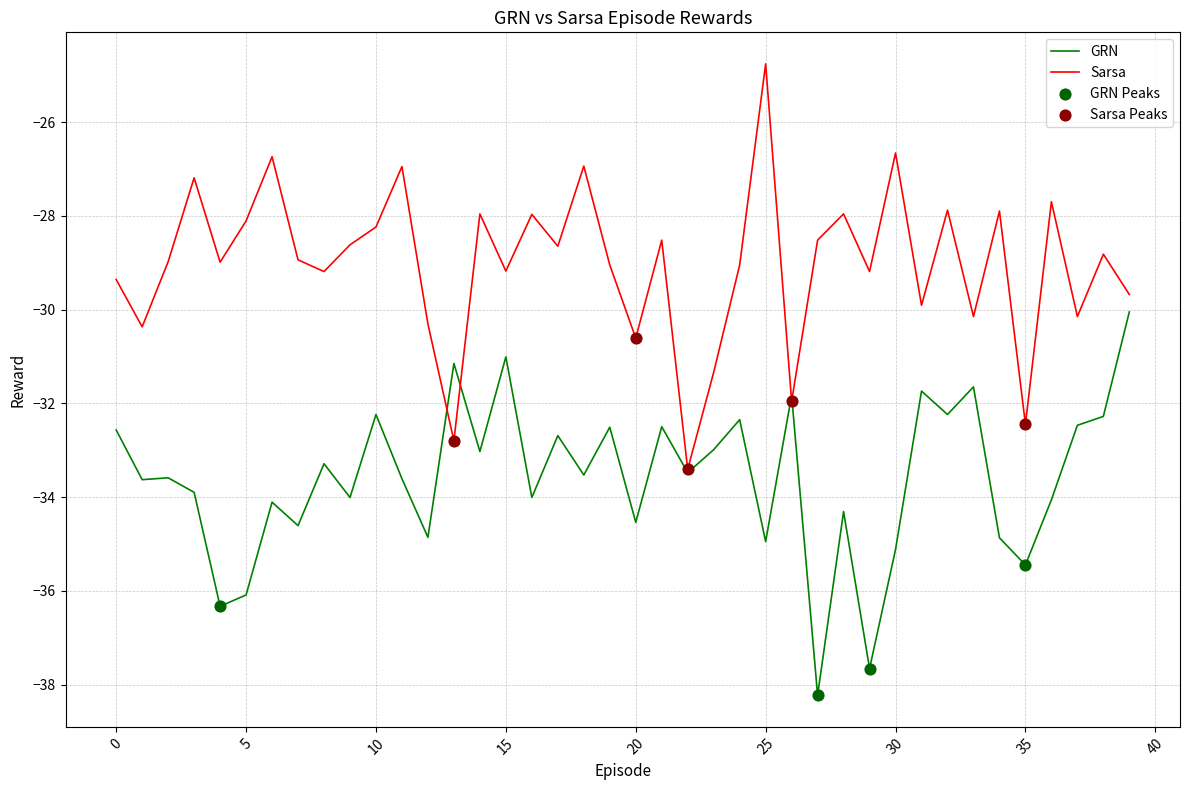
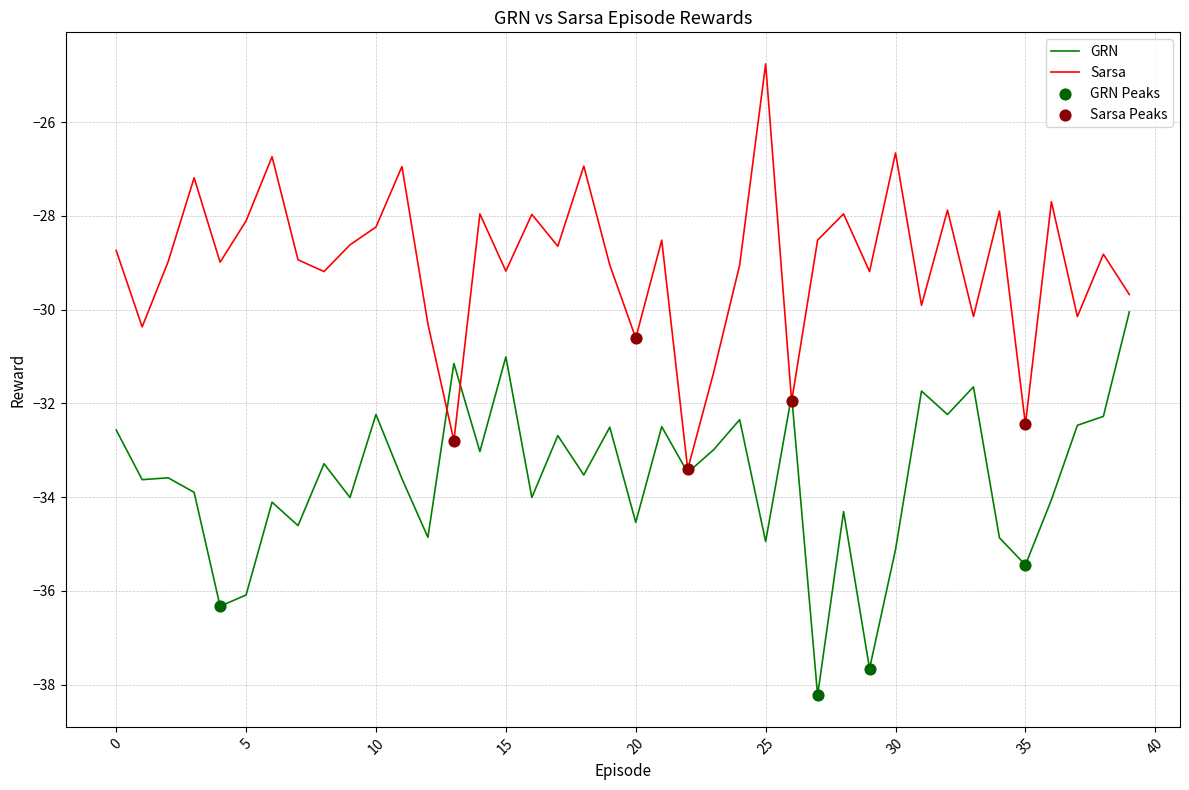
Sarsa, 0: -29.4 -> -28.7
